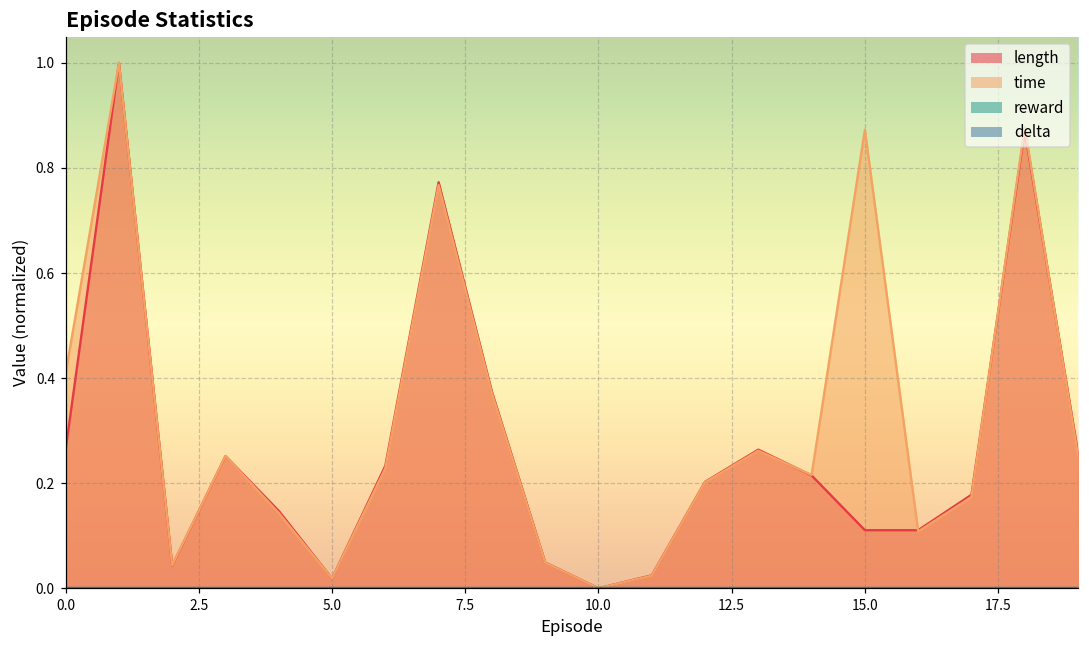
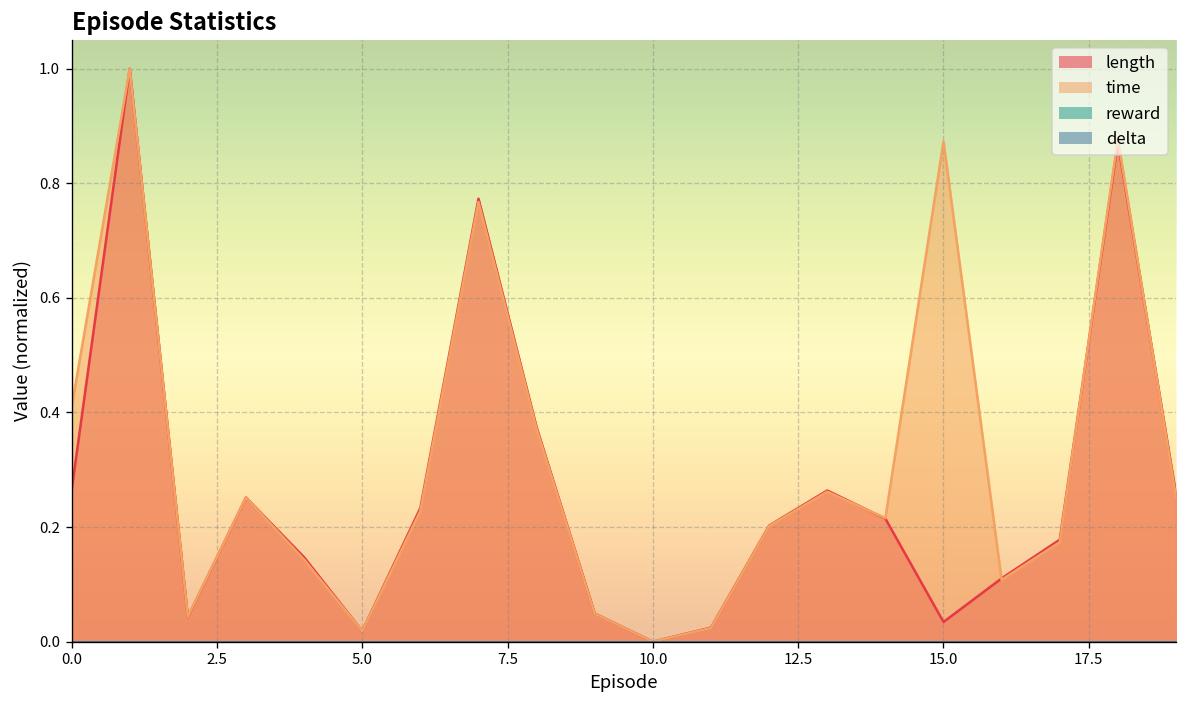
length, 15.0: 0.11 -> 0.03
